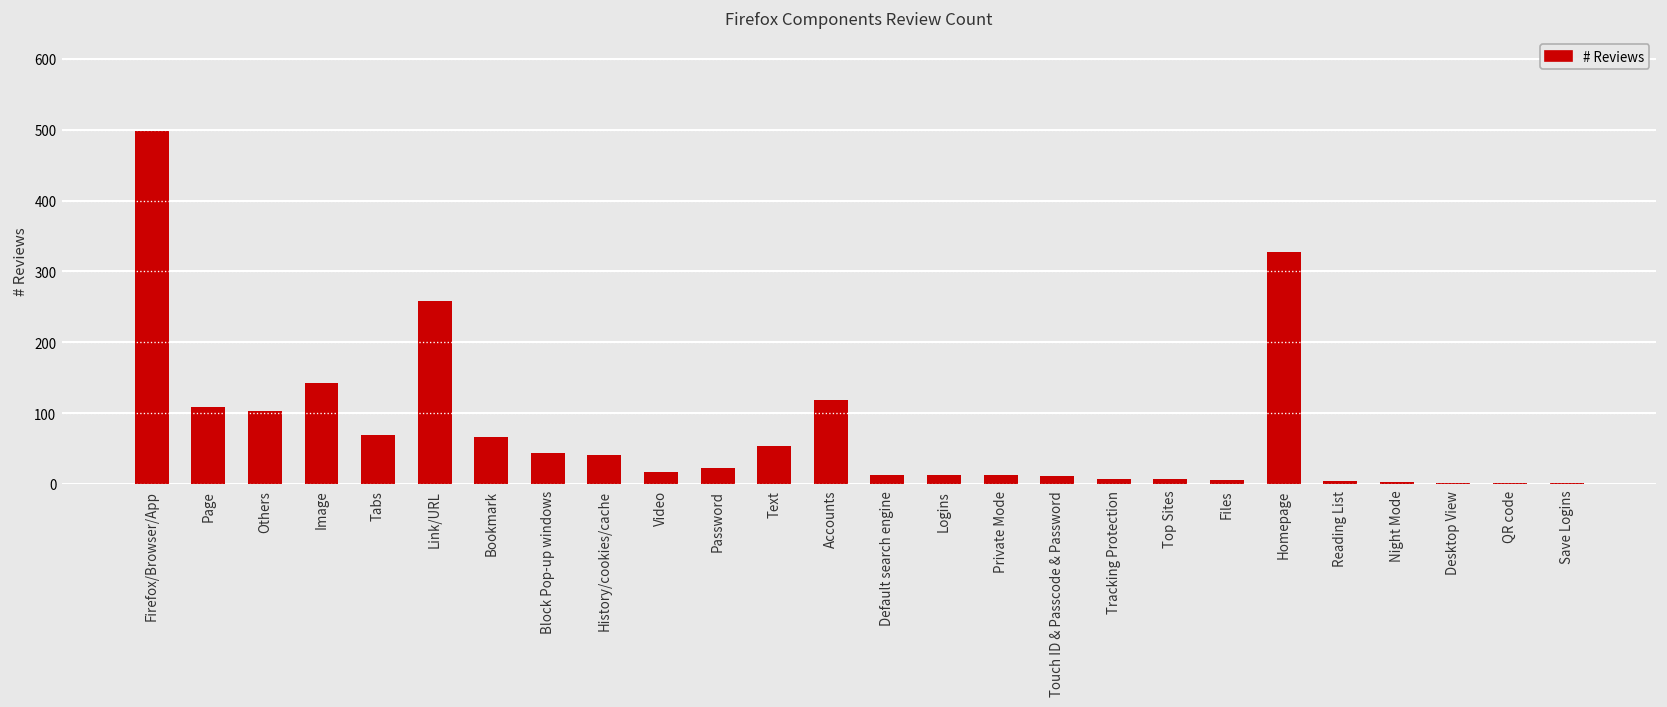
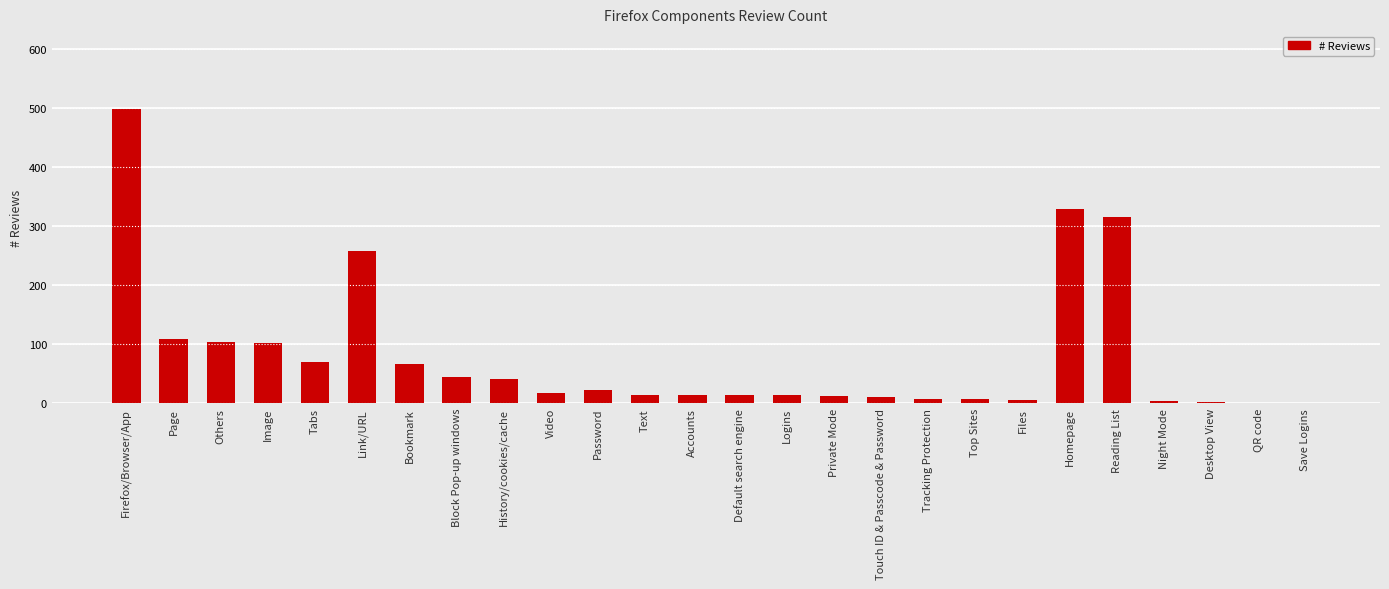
Image: 140 -> 100
Text: 50 -> 10
Accounts: 120 -> 10
Reading List: 0 -> 320
